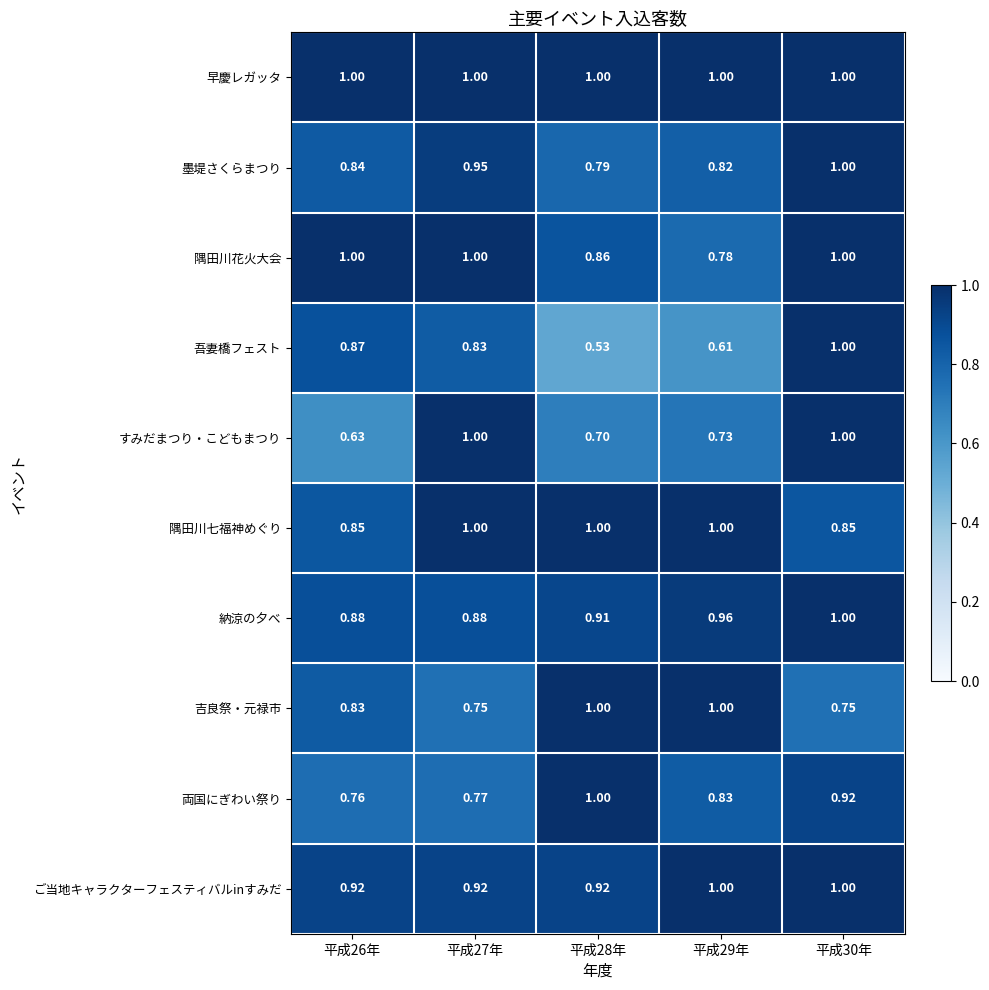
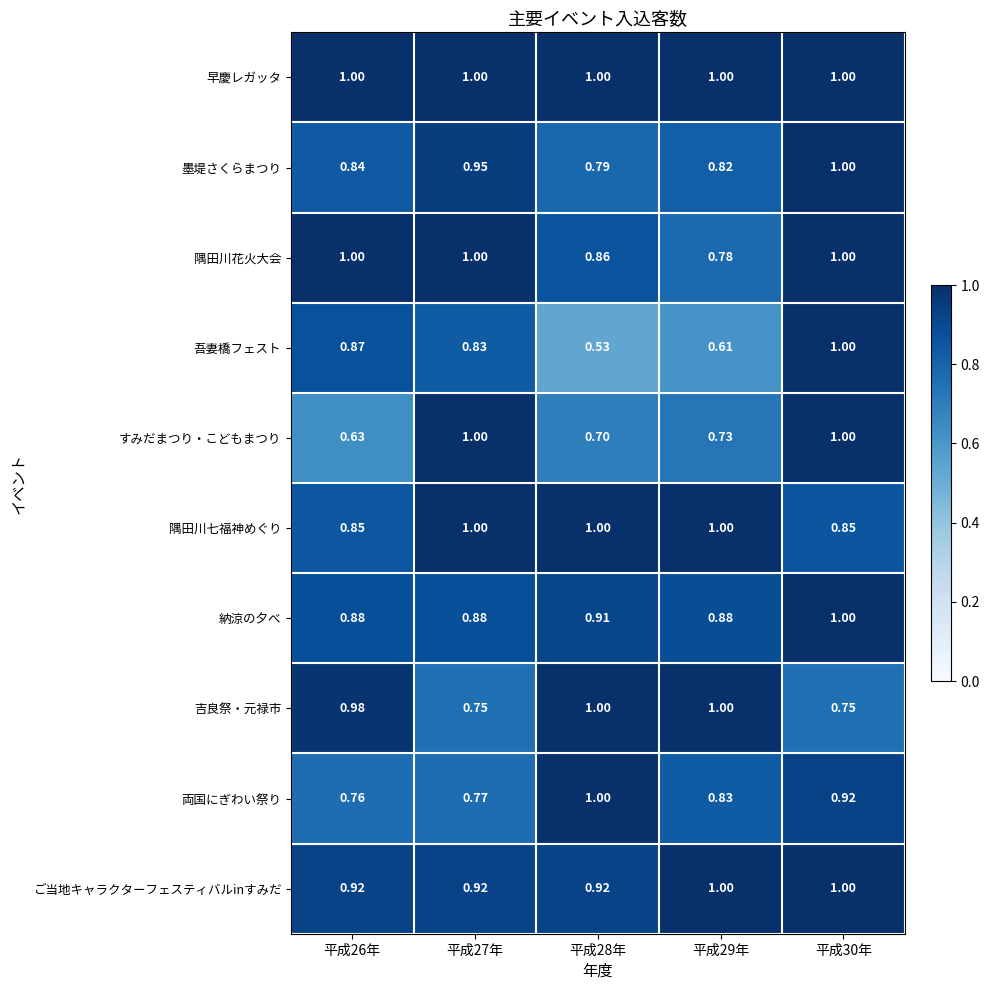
納涼の夕べ, 平成29年: 0.96 -> 0.88
吉良祭・元禄市, 平成26年: 0.83 -> 0.98
